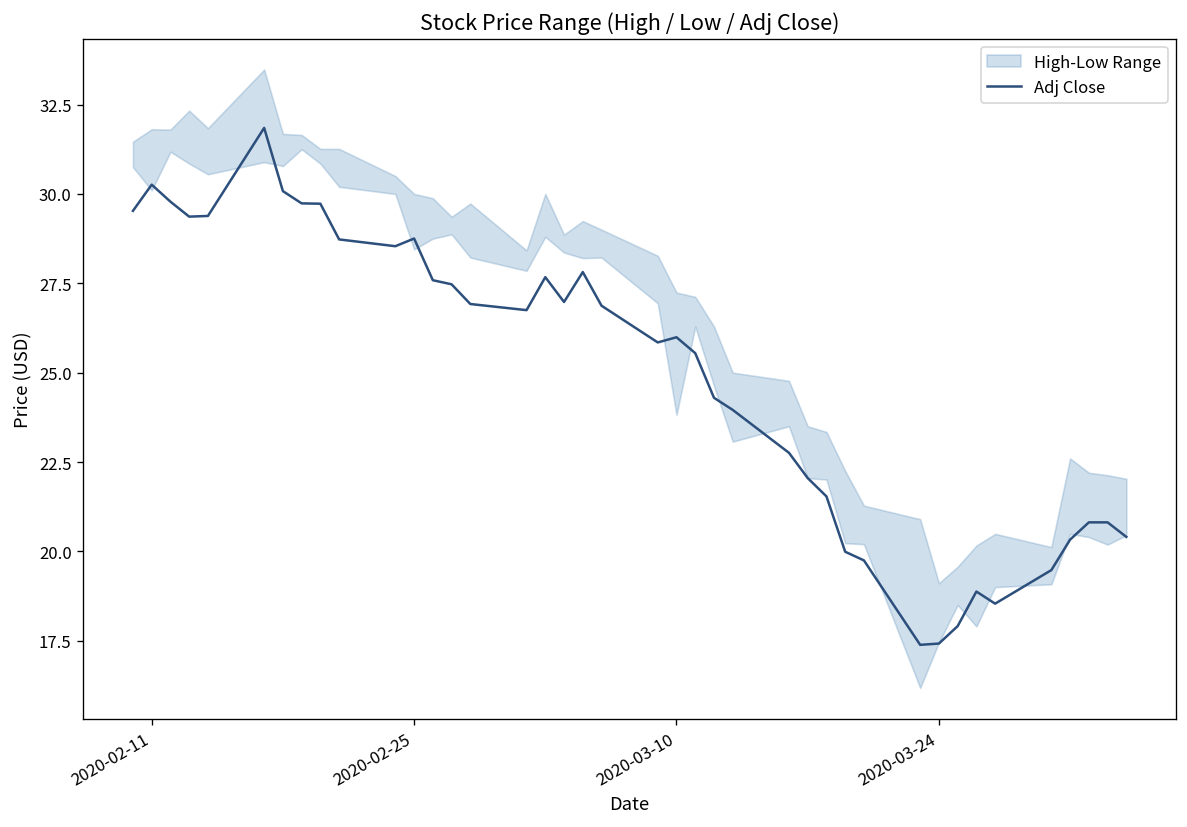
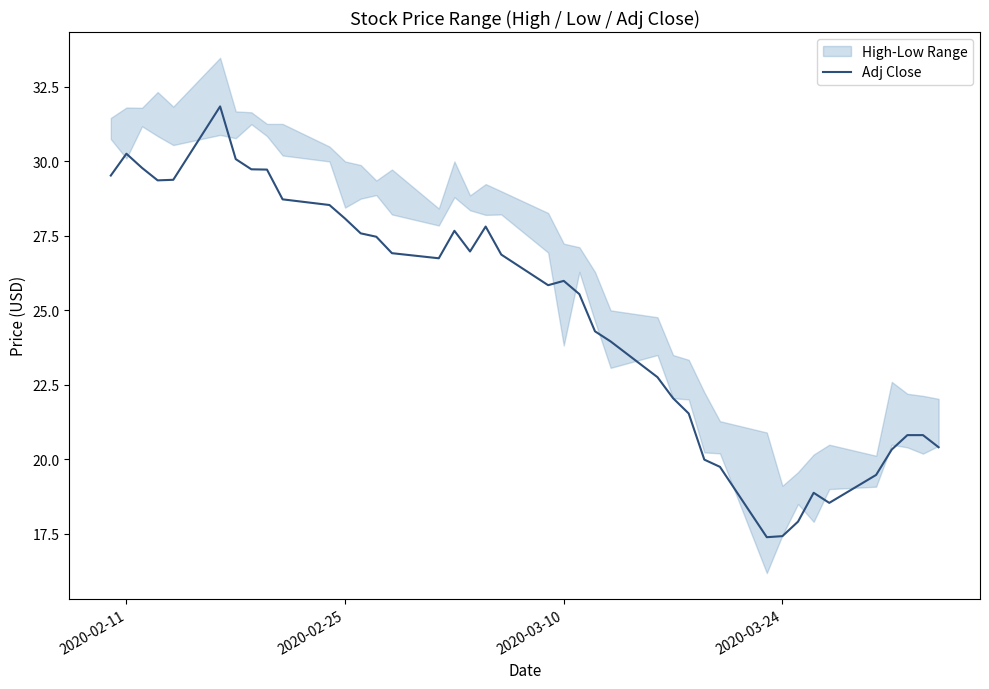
Adj Close, 2020-02-25: 28.8 -> 28.1
